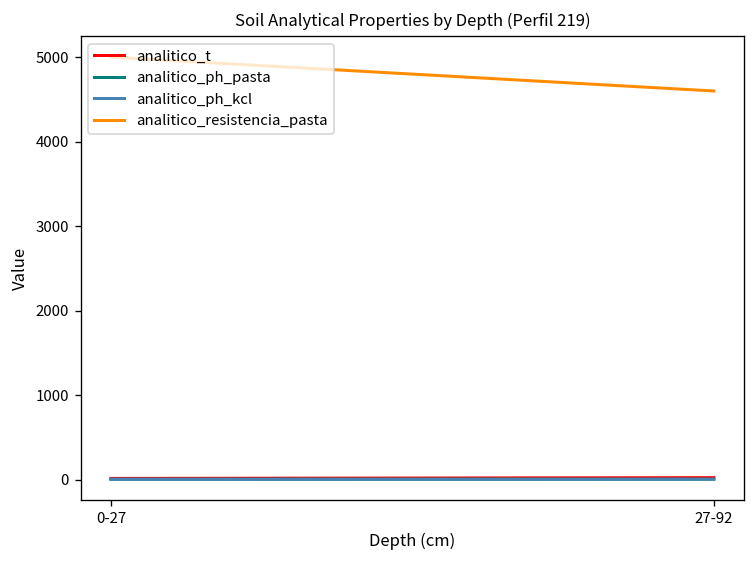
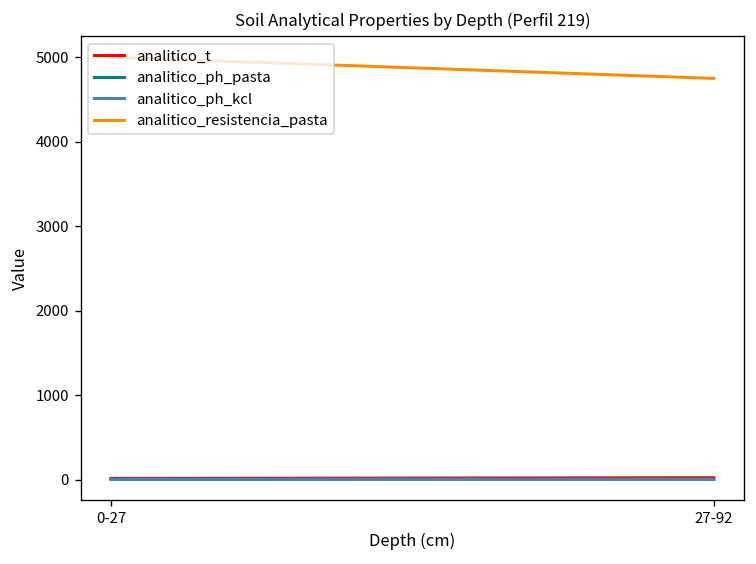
analitico_resistencia_pasta, 27-92: 4600 -> 4700
